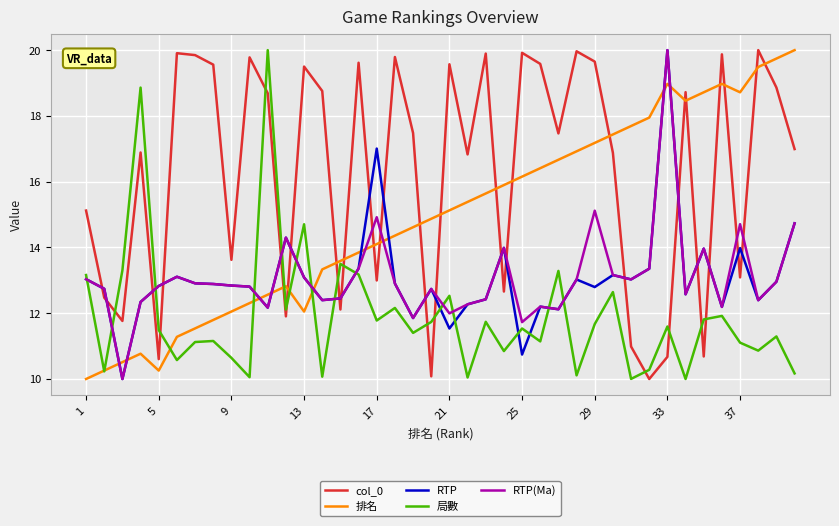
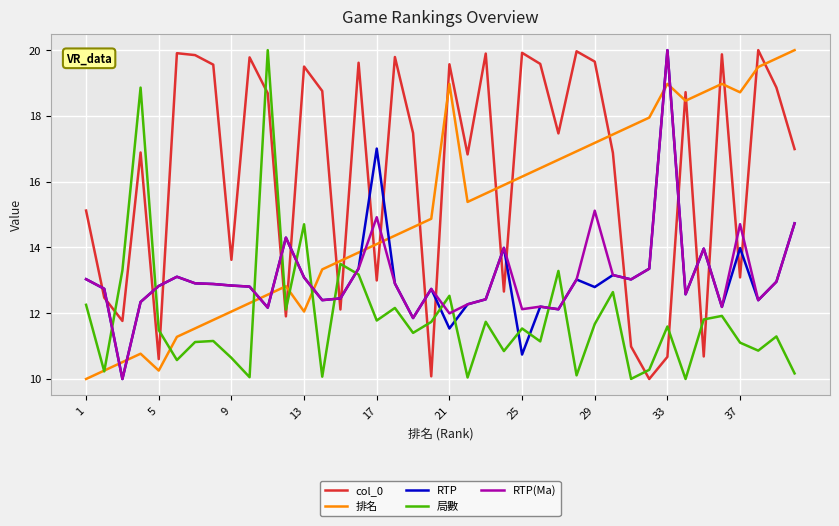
局數, 1: 13.2 -> 12.3
排名, 21: 15.1 -> 19.0
RTP(Ma), 25: 11.7 -> 12.1
